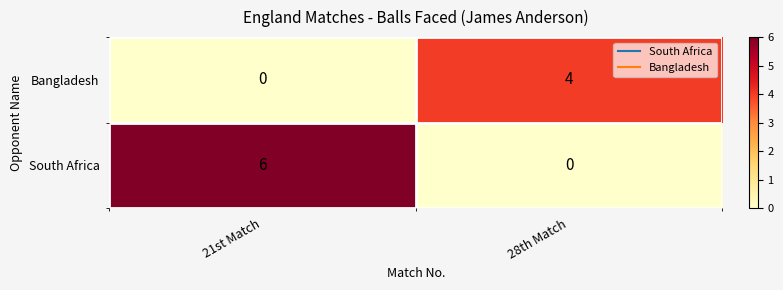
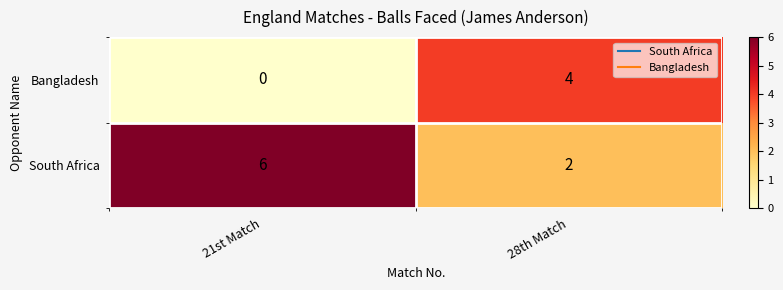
South Africa, 28th Match: 0 -> 2
